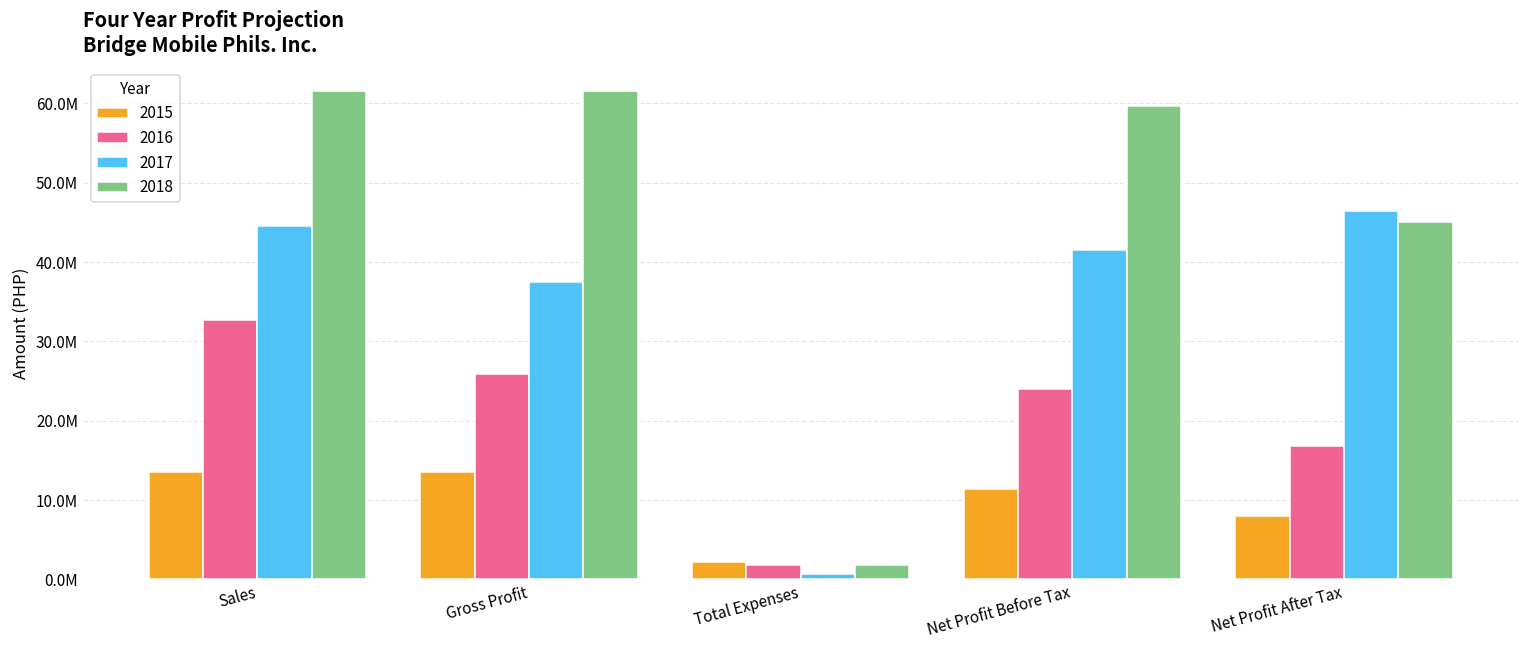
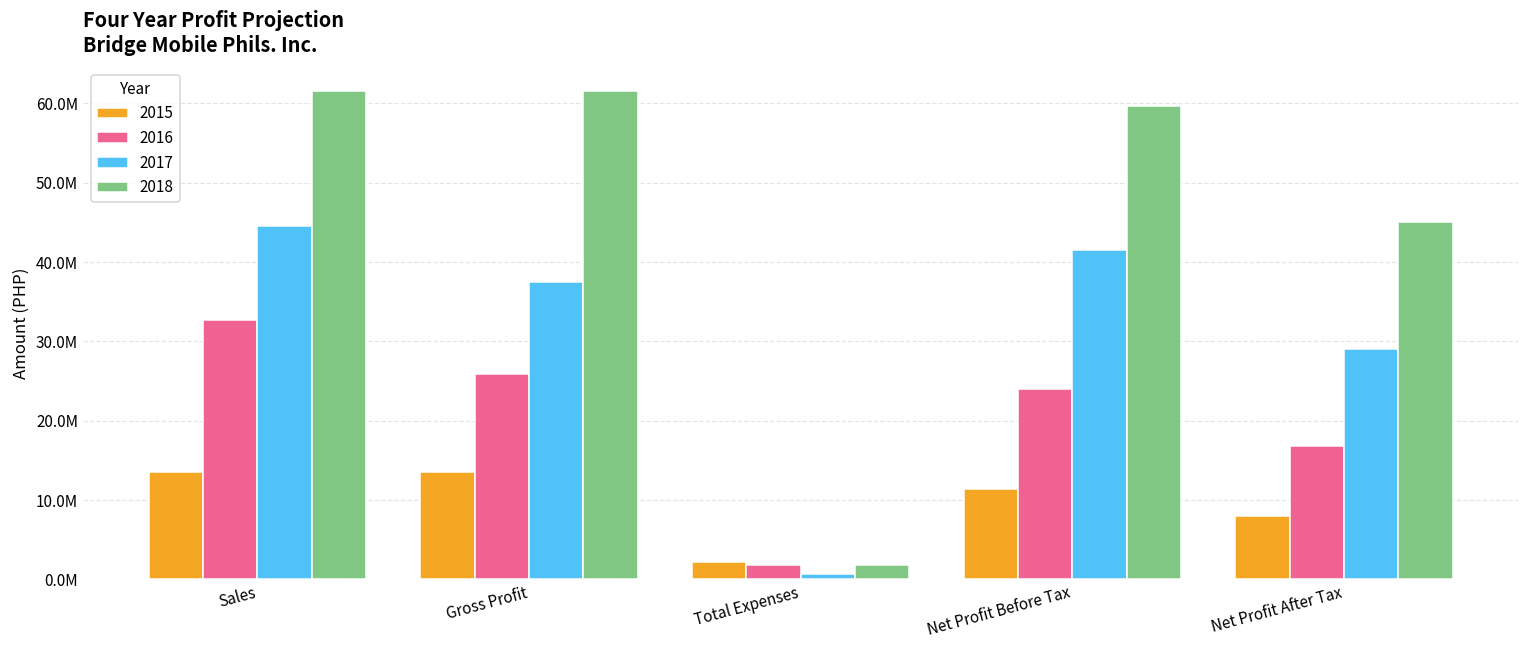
2017, Net Profit After Tax: 46000000 -> 29000000
